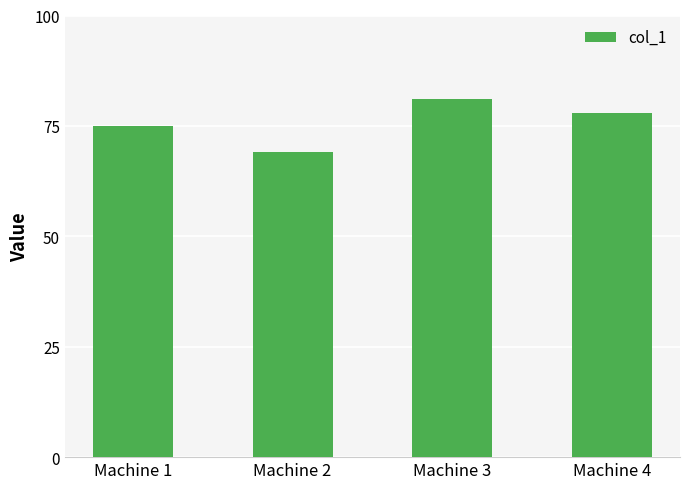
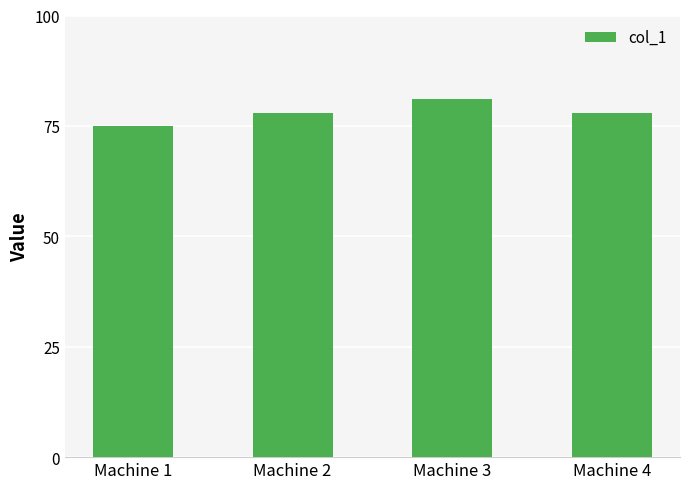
Machine 2: 69 -> 78
